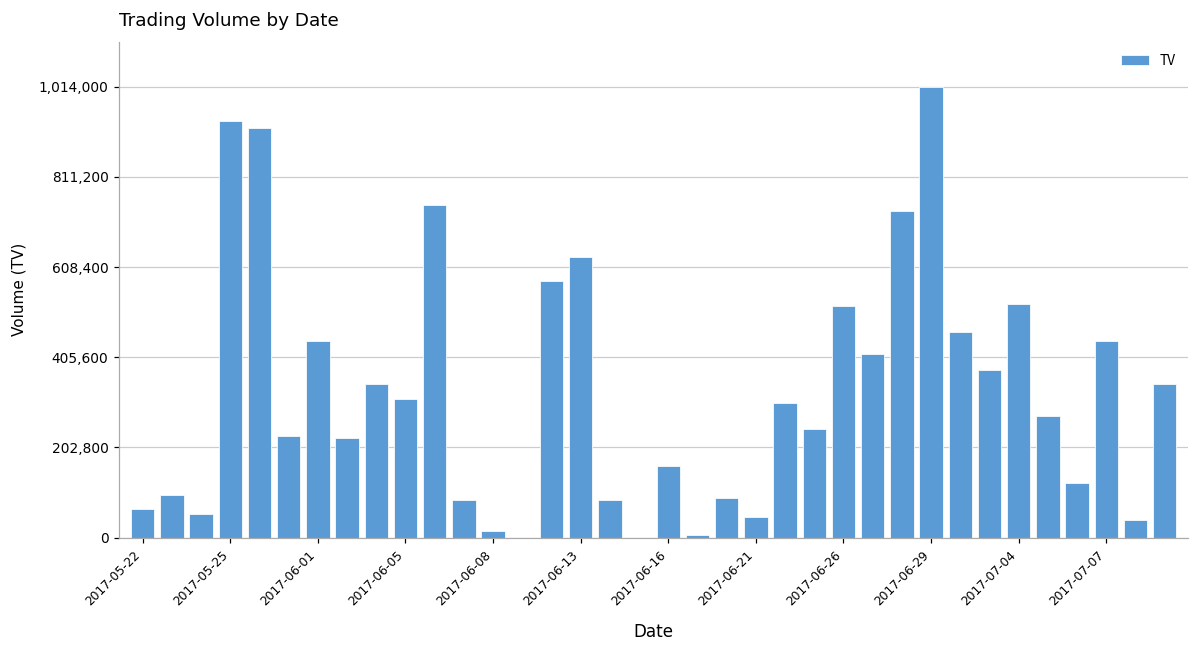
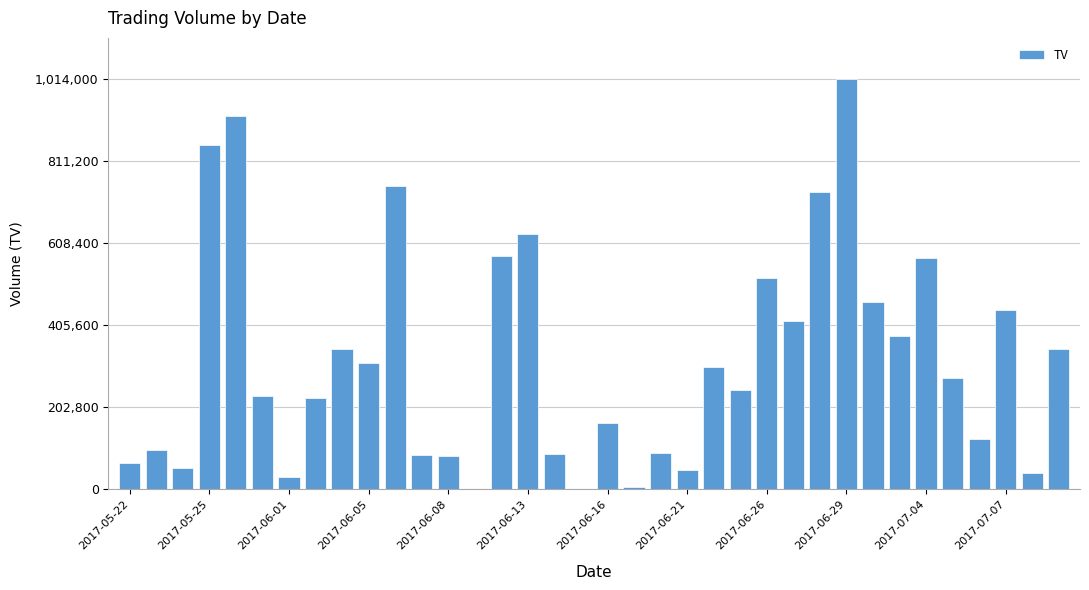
2017-05-25: 940,000 -> 850,000
2017-06-01: 440,000 -> 30,000
2017-06-08: 20,000 -> 80,000
2017-07-04: 520,000 -> 570,000
